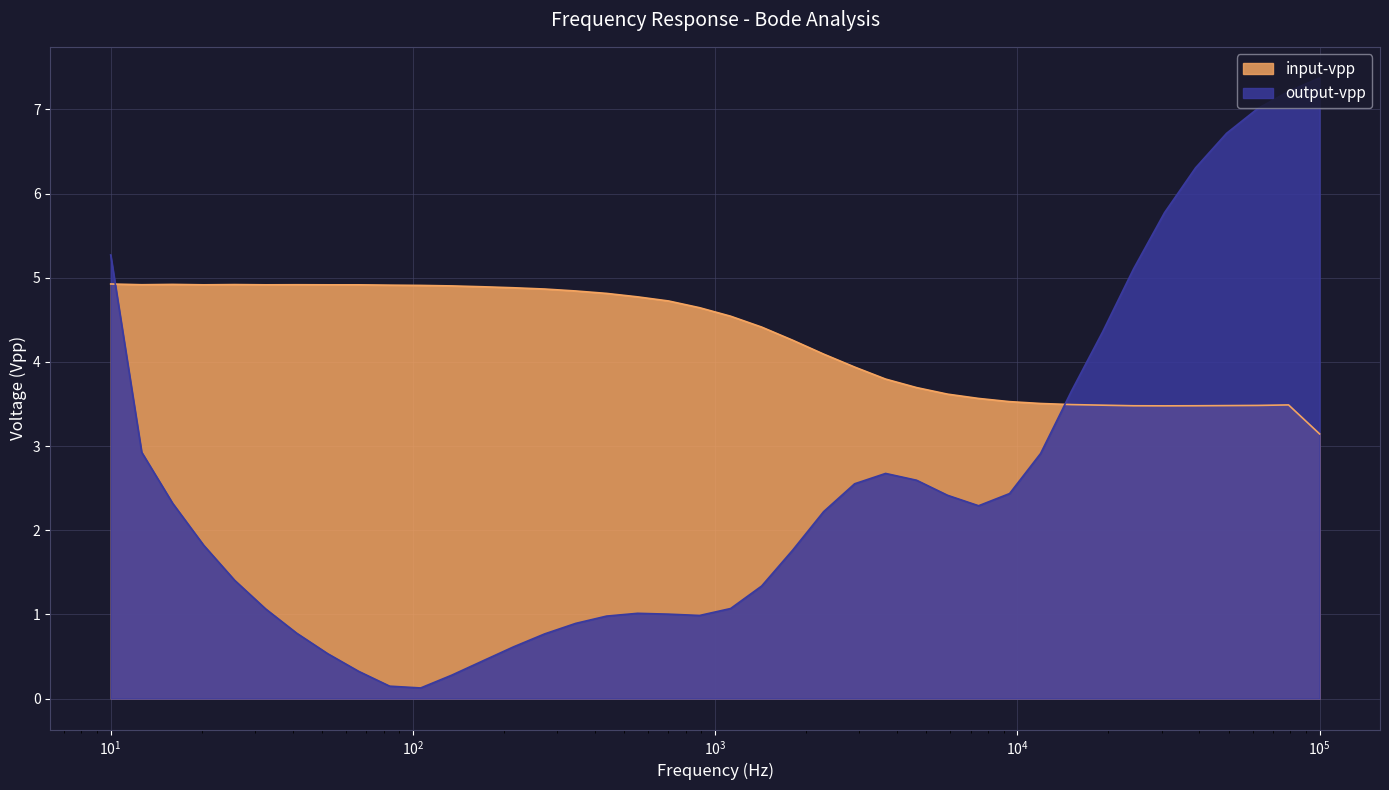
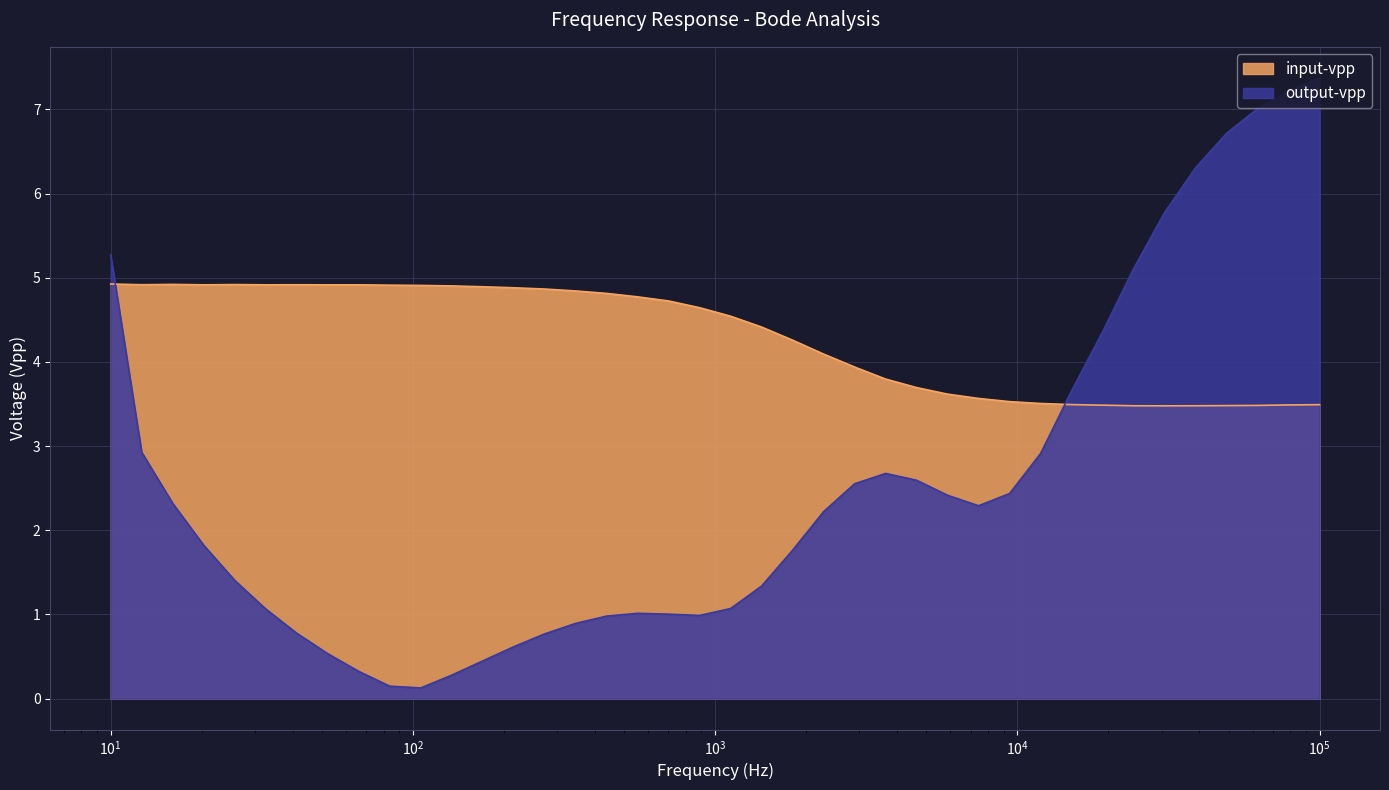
input-vpp, 10^5: 3.1 -> 3.5
